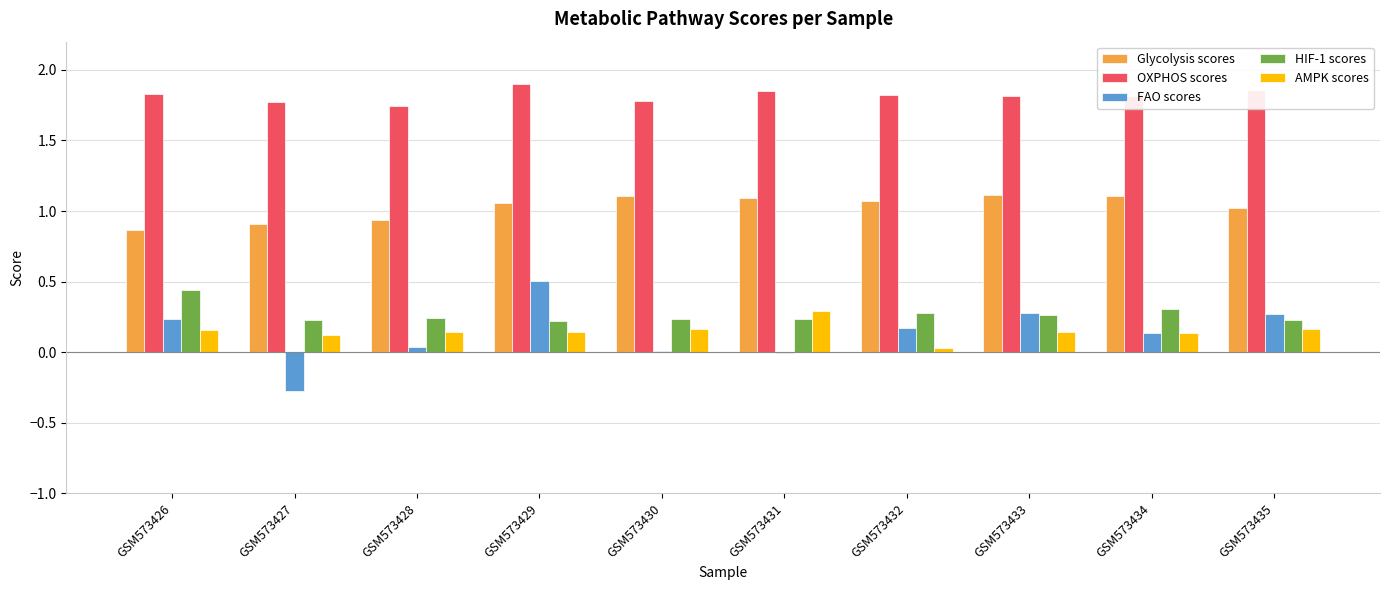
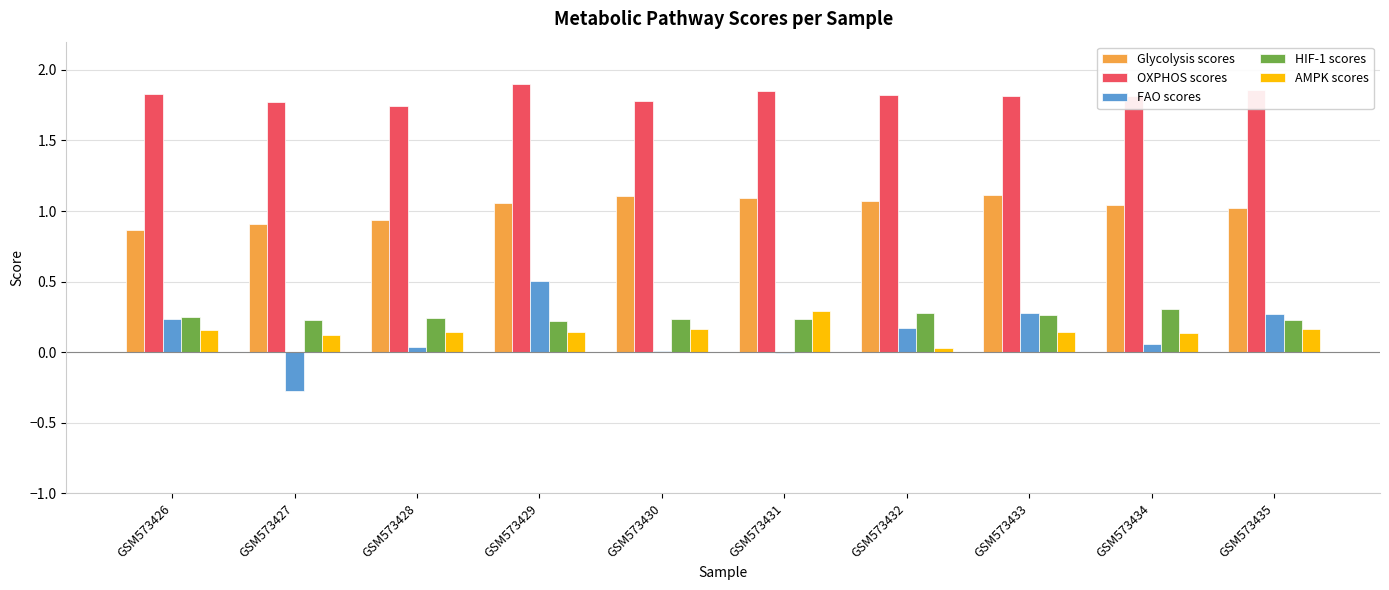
HIF-1 scores, GSM573426: 0.44 -> 0.25
Glycolysis scores, GSM573434: 1.10 -> 1.04
FAO scores, GSM573434: 0.14 -> 0.06
